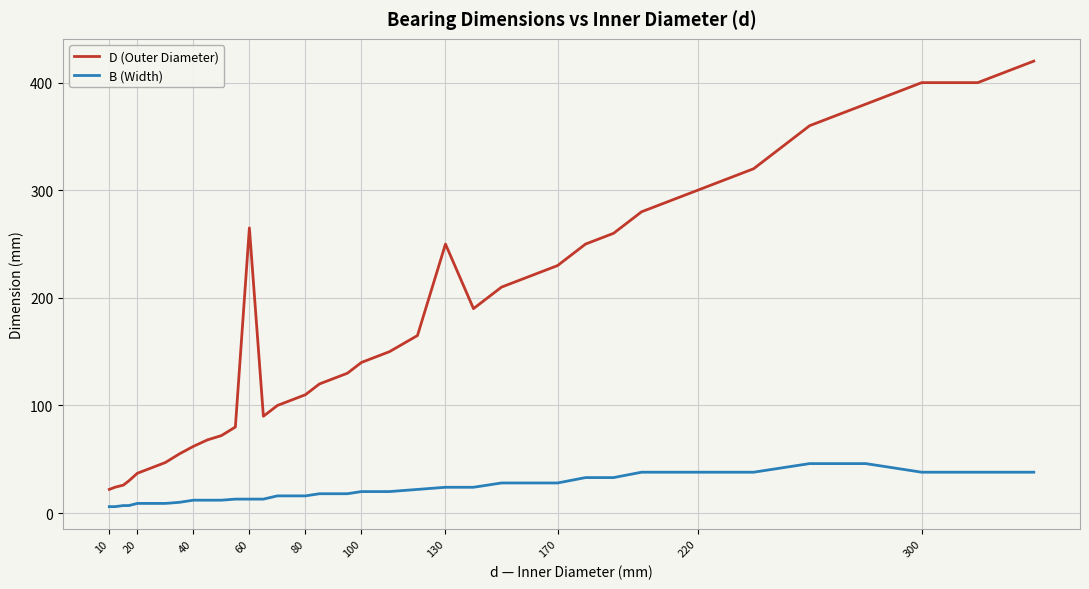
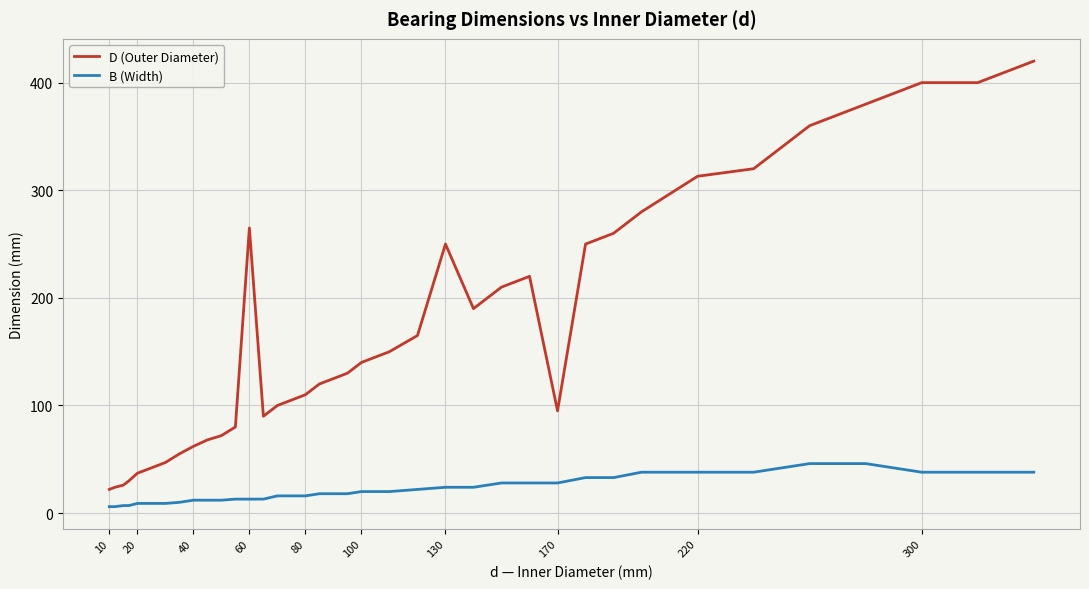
D (Outer Diameter), 170: 230 -> 95
D (Outer Diameter), 220: 300 -> 313
